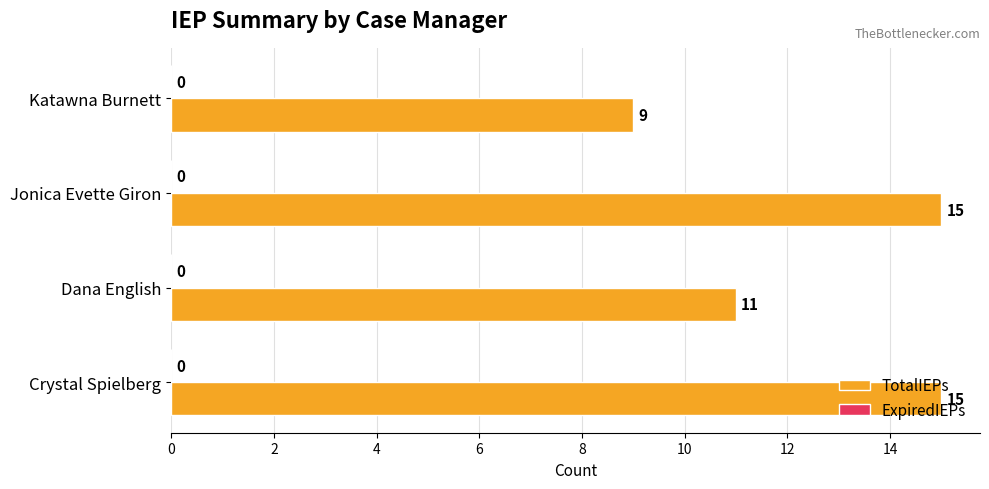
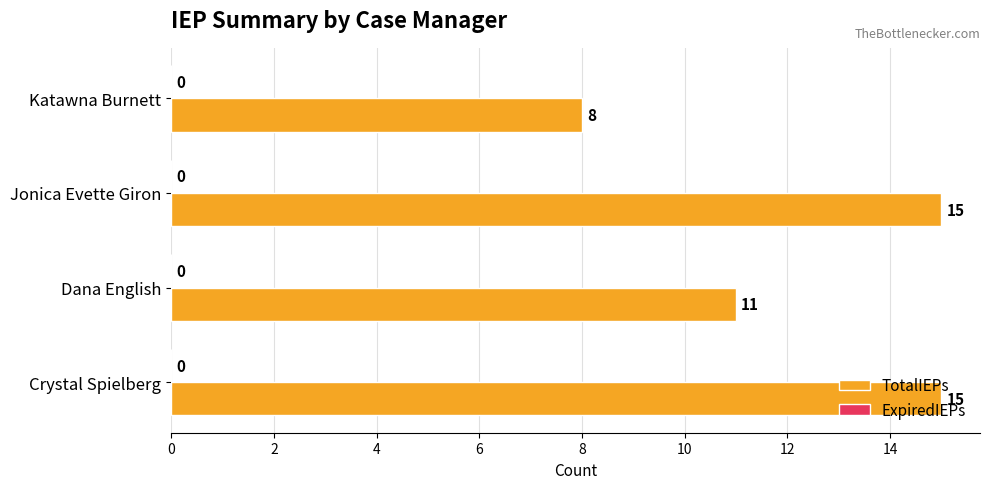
TotalIEPs, Katawna Burnett: 9 -> 8
